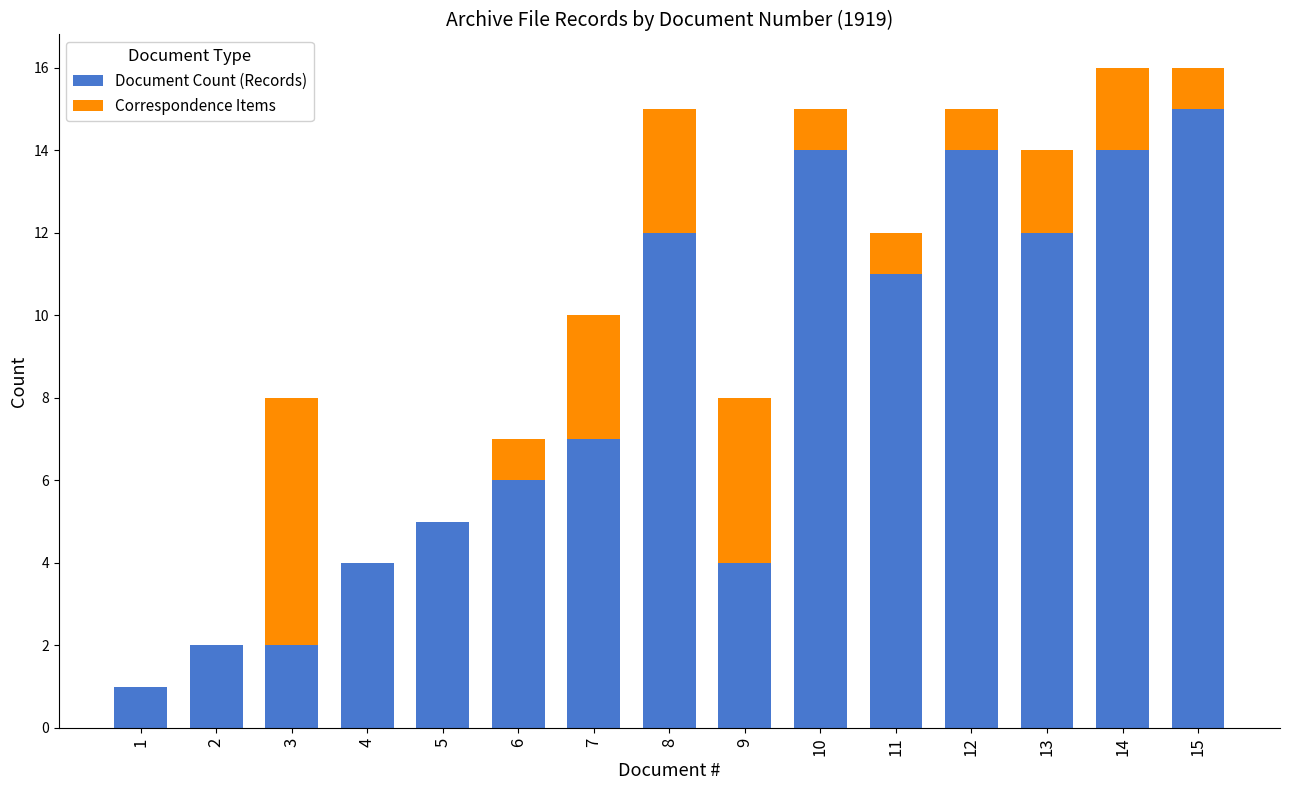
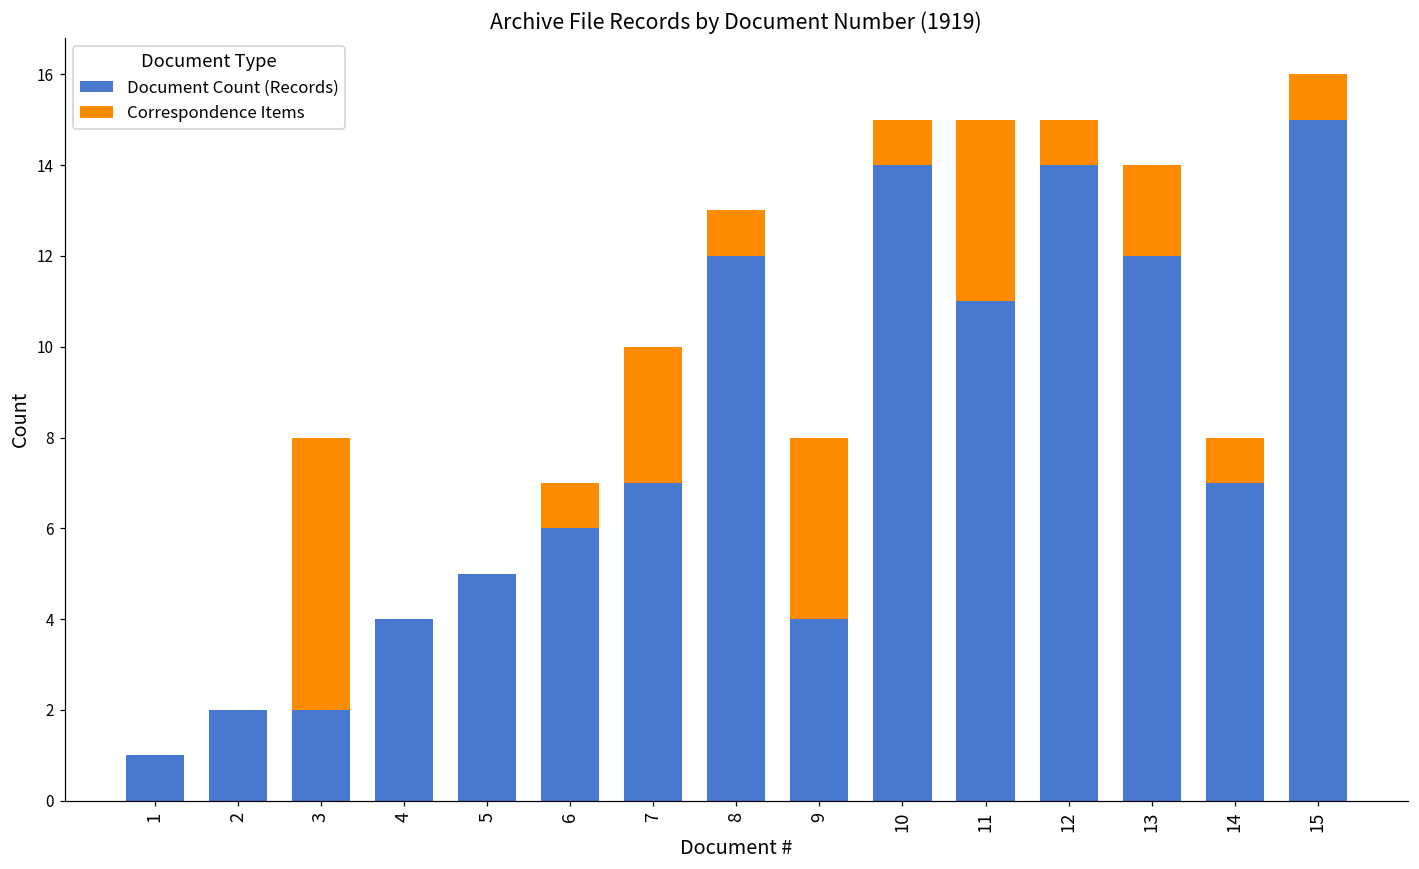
Correspondence Items, 8: 3 -> 1
Correspondence Items, 11: 1 -> 4
Document Count (Records), 14: 14 -> 7
Correspondence Items, 14: 2 -> 1
